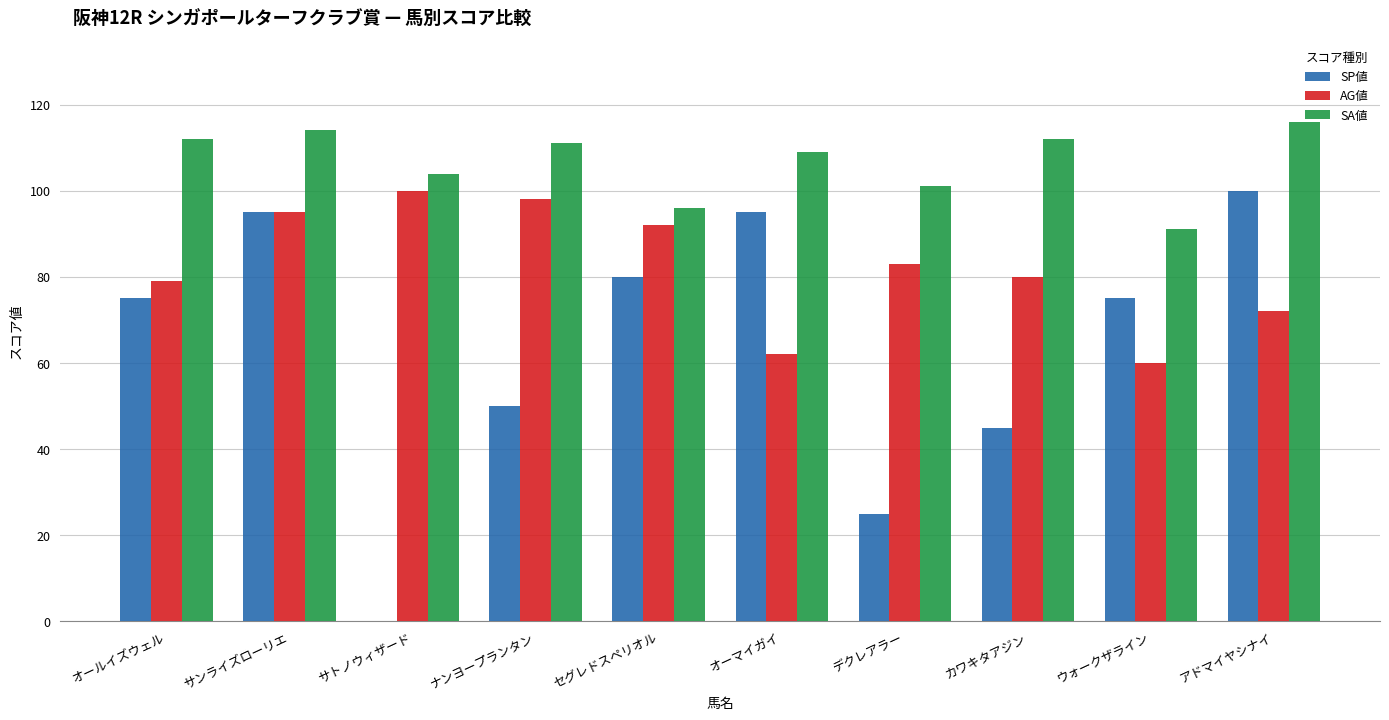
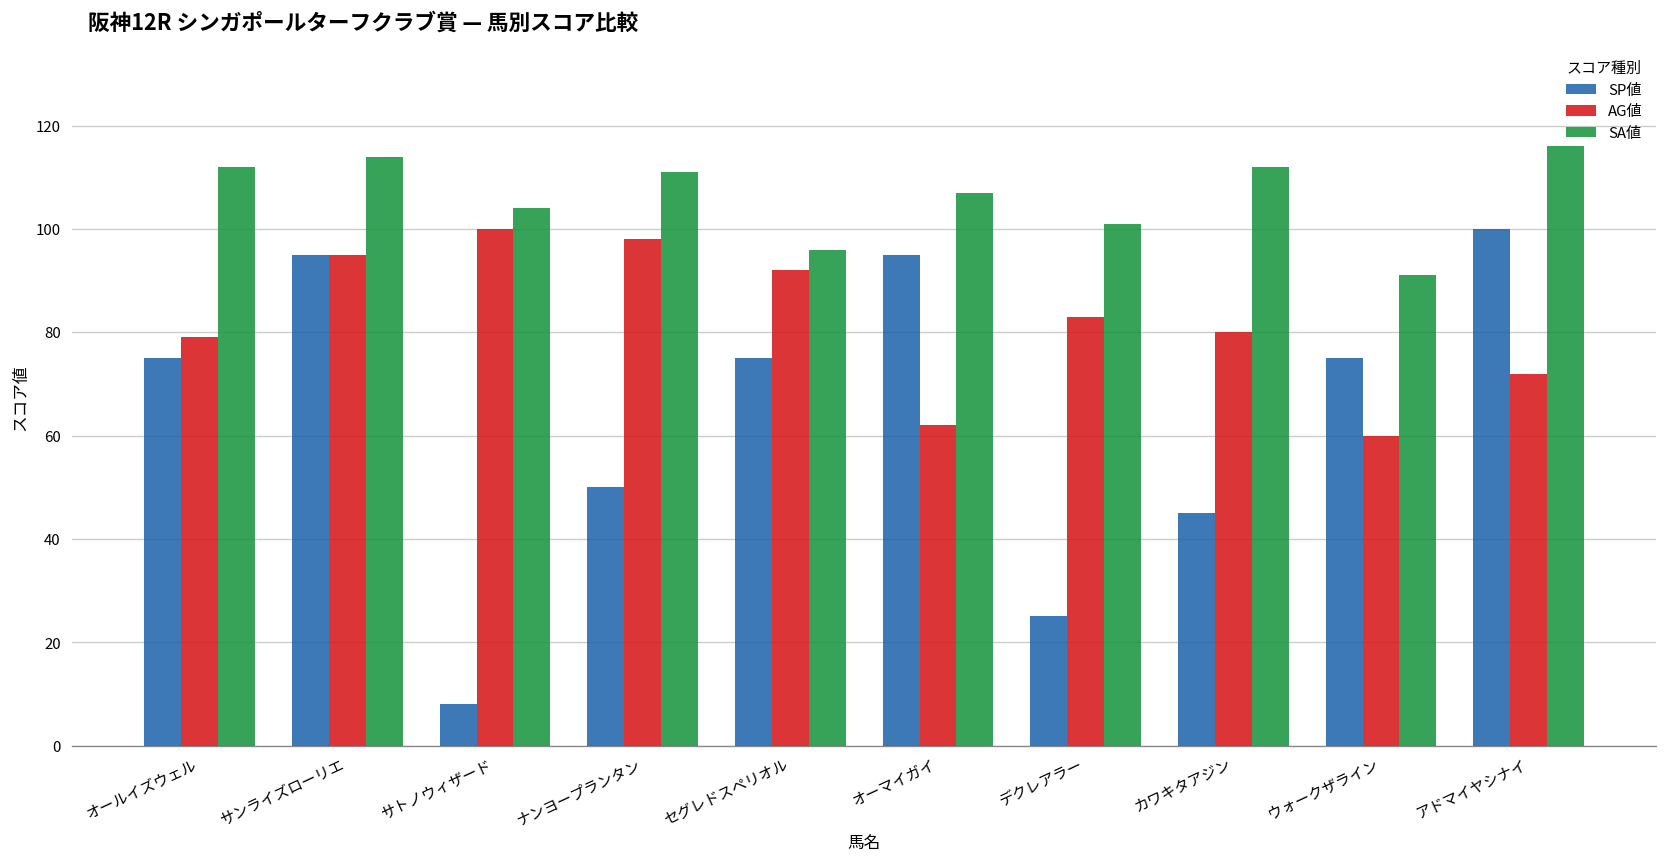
SP値, サトノウィザード: 0 -> 8
SP値, セグレドスペリオル: 80 -> 75
SA値, オーマイガイ: 109 -> 107
